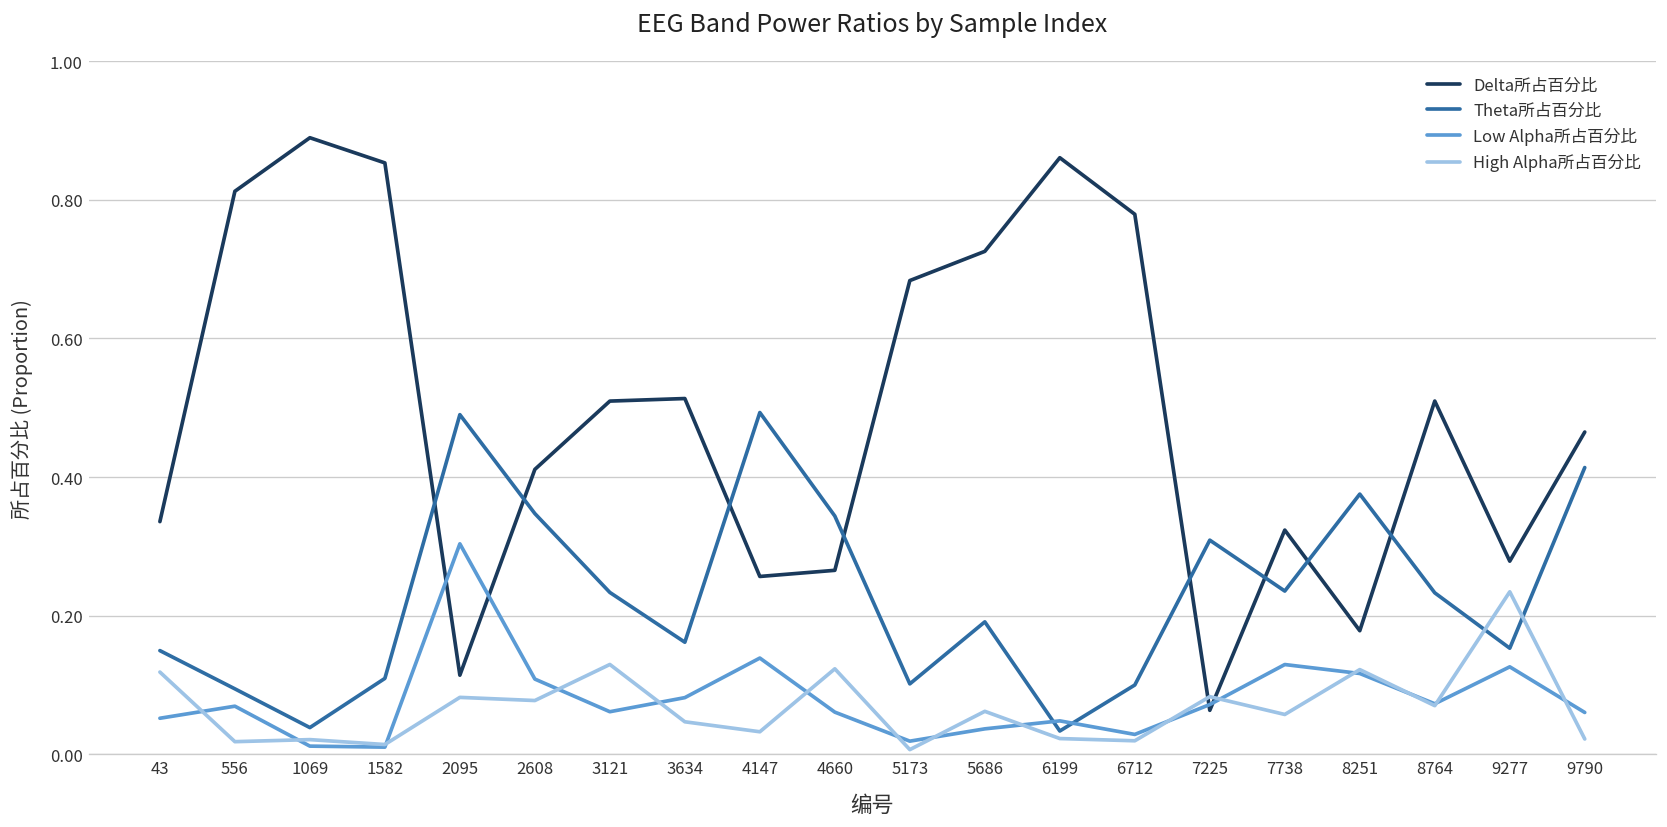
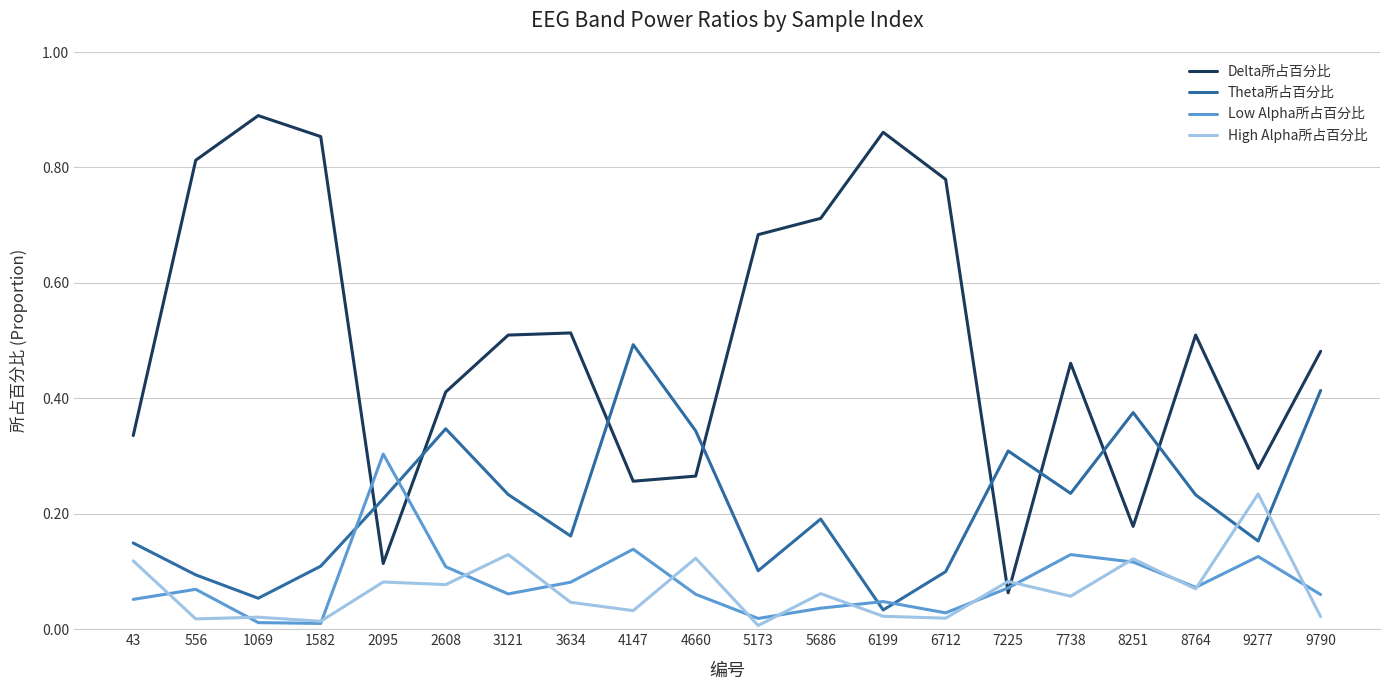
Theta所占百分比, 1069: 0.04 -> 0.05
Theta所占百分比, 2095: 0.49 -> 0.23
Delta所占百分比, 5686: 0.73 -> 0.71
Delta所占百分比, 7738: 0.32 -> 0.46
Delta所占百分比, 9790: 0.46 -> 0.48
